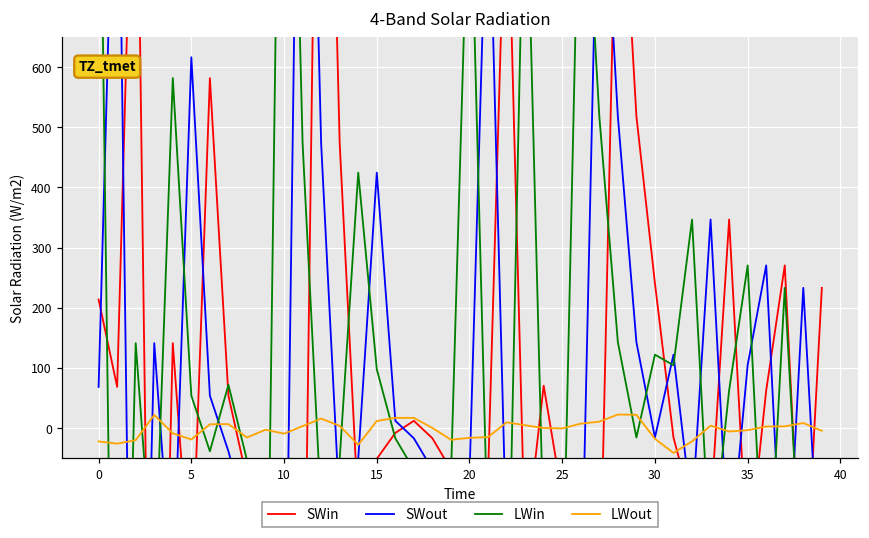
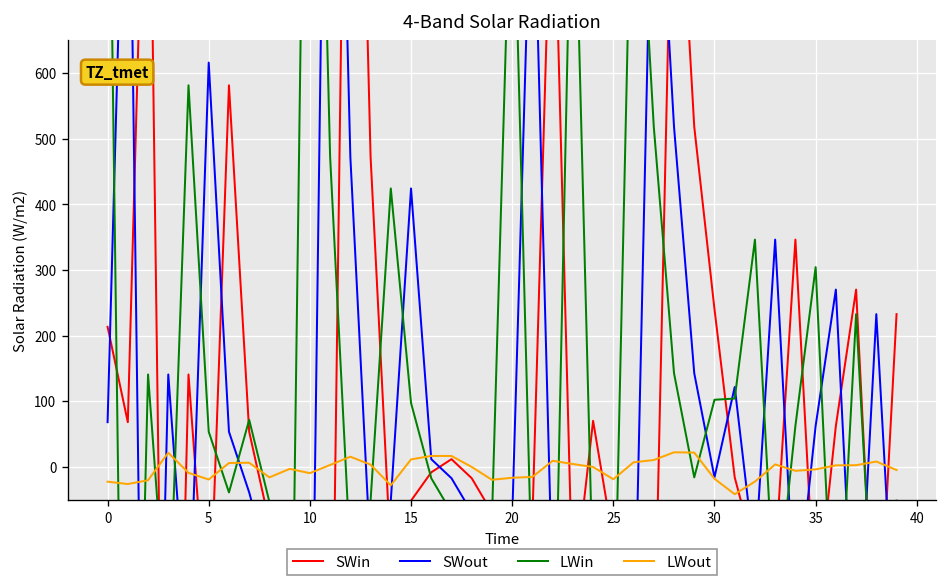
LWout, 25: 0 -> -20
LWin, 30: 120 -> 100
SWout, 35: 100 -> 60
LWin, 35: 270 -> 300
